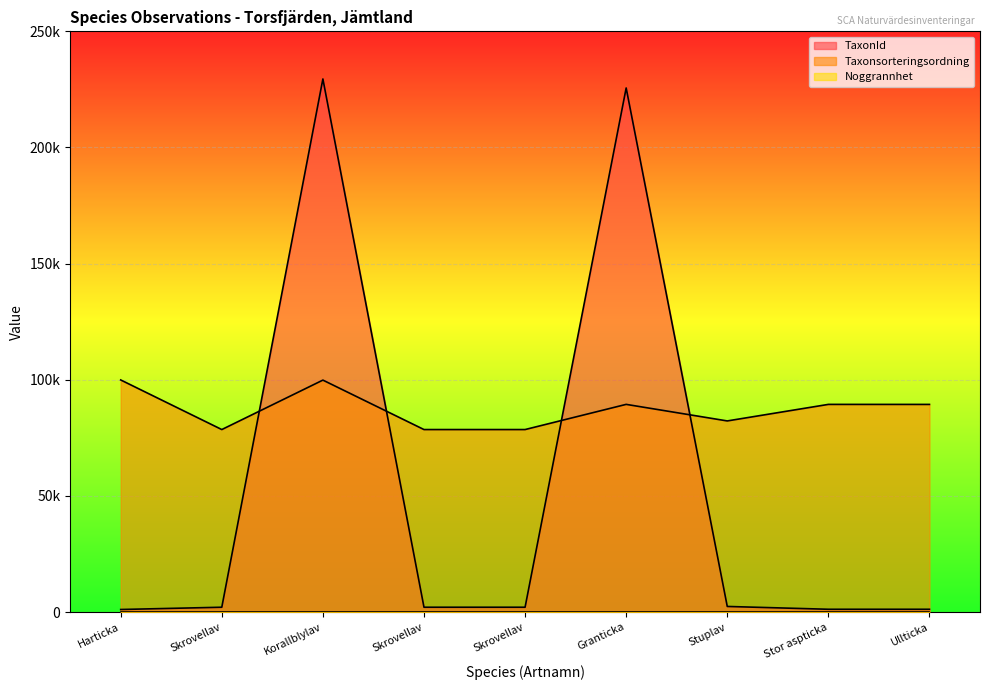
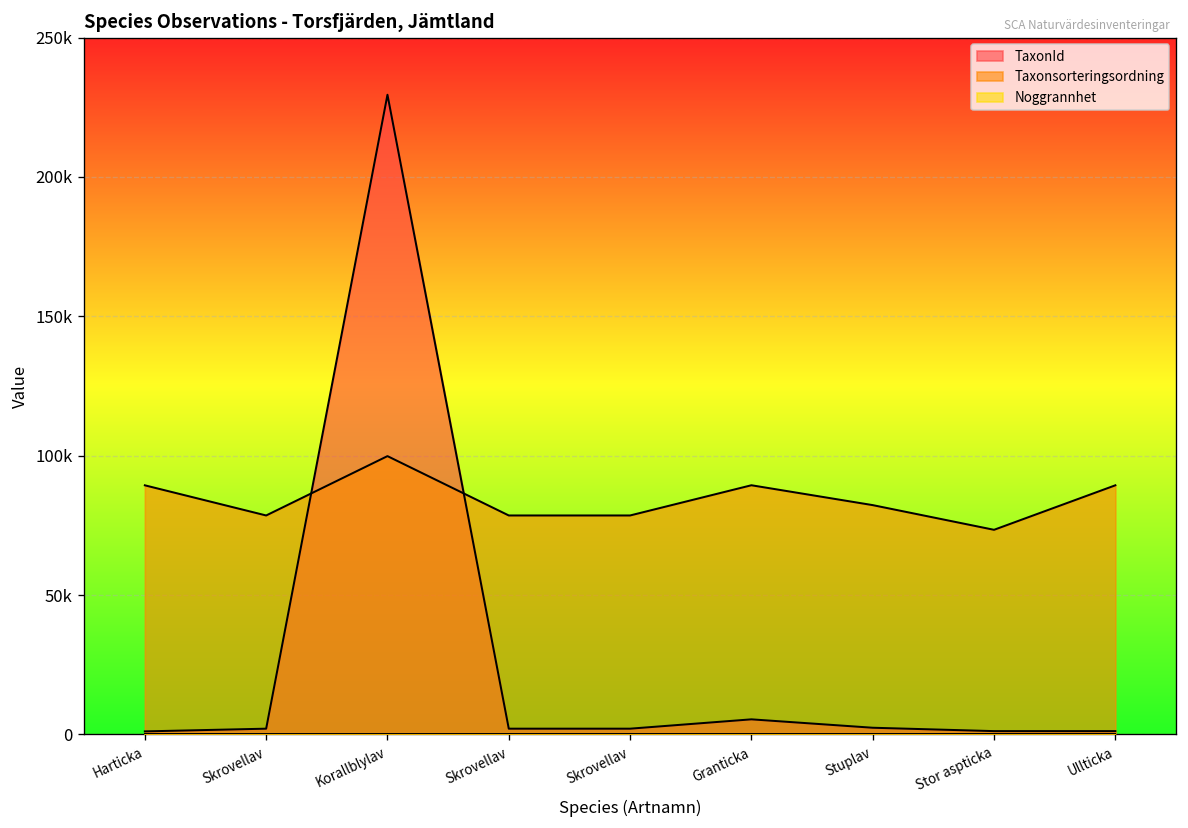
Taxonsorteringsordning, Harticka: 100000 -> 89000
TaxonId, Granticka: 226000 -> 5000
Taxonsorteringsordning, Stor aspticka: 89000 -> 73000
